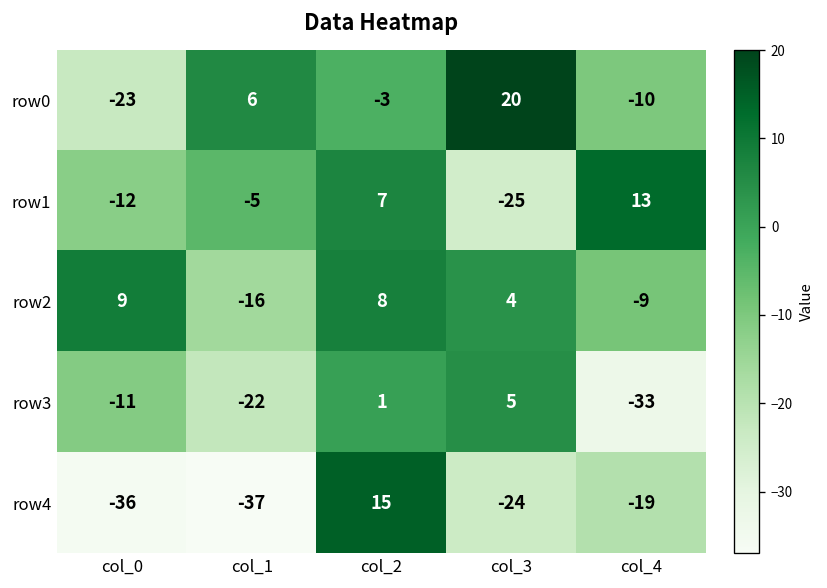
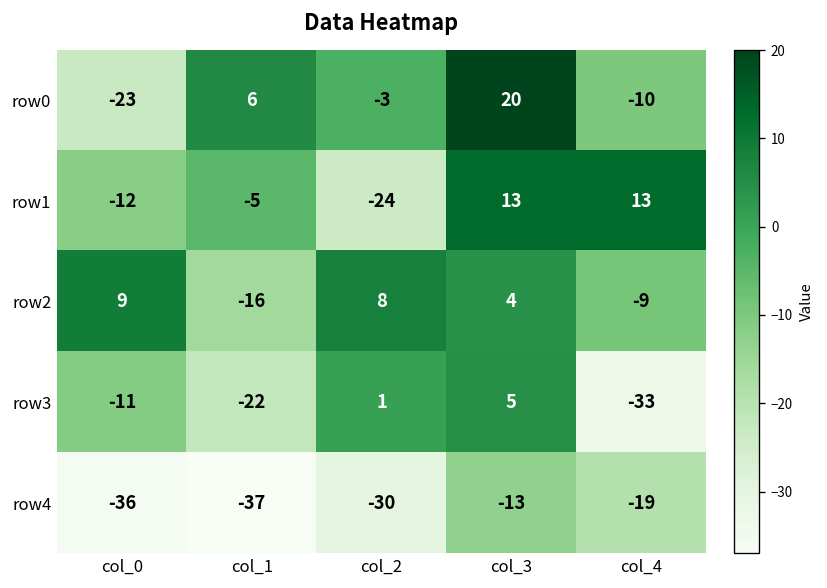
row1, col_2: 7 -> -24
row1, col_3: -25 -> 13
row4, col_2: 15 -> -30
row4, col_3: -24 -> -13
